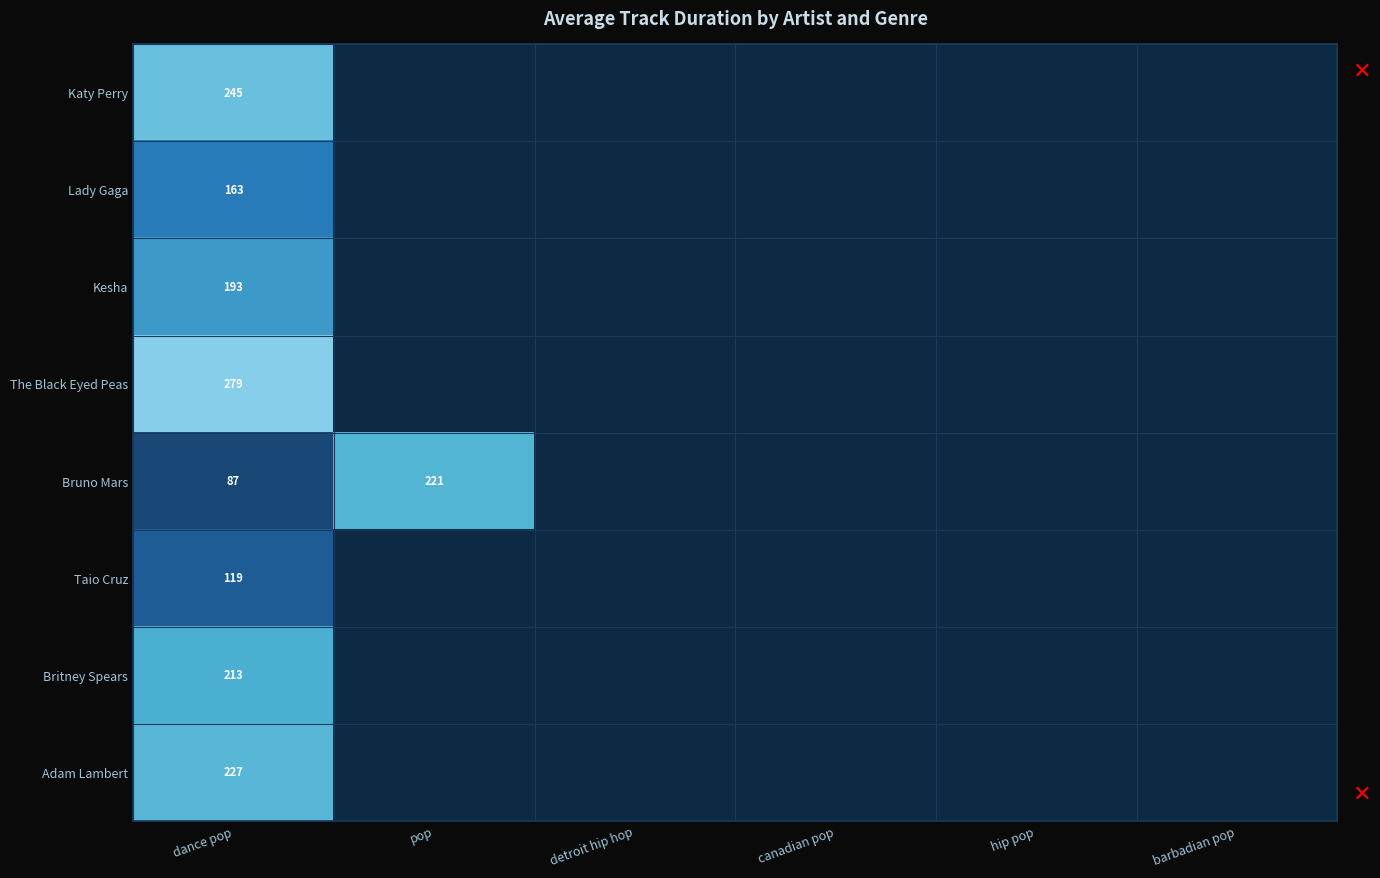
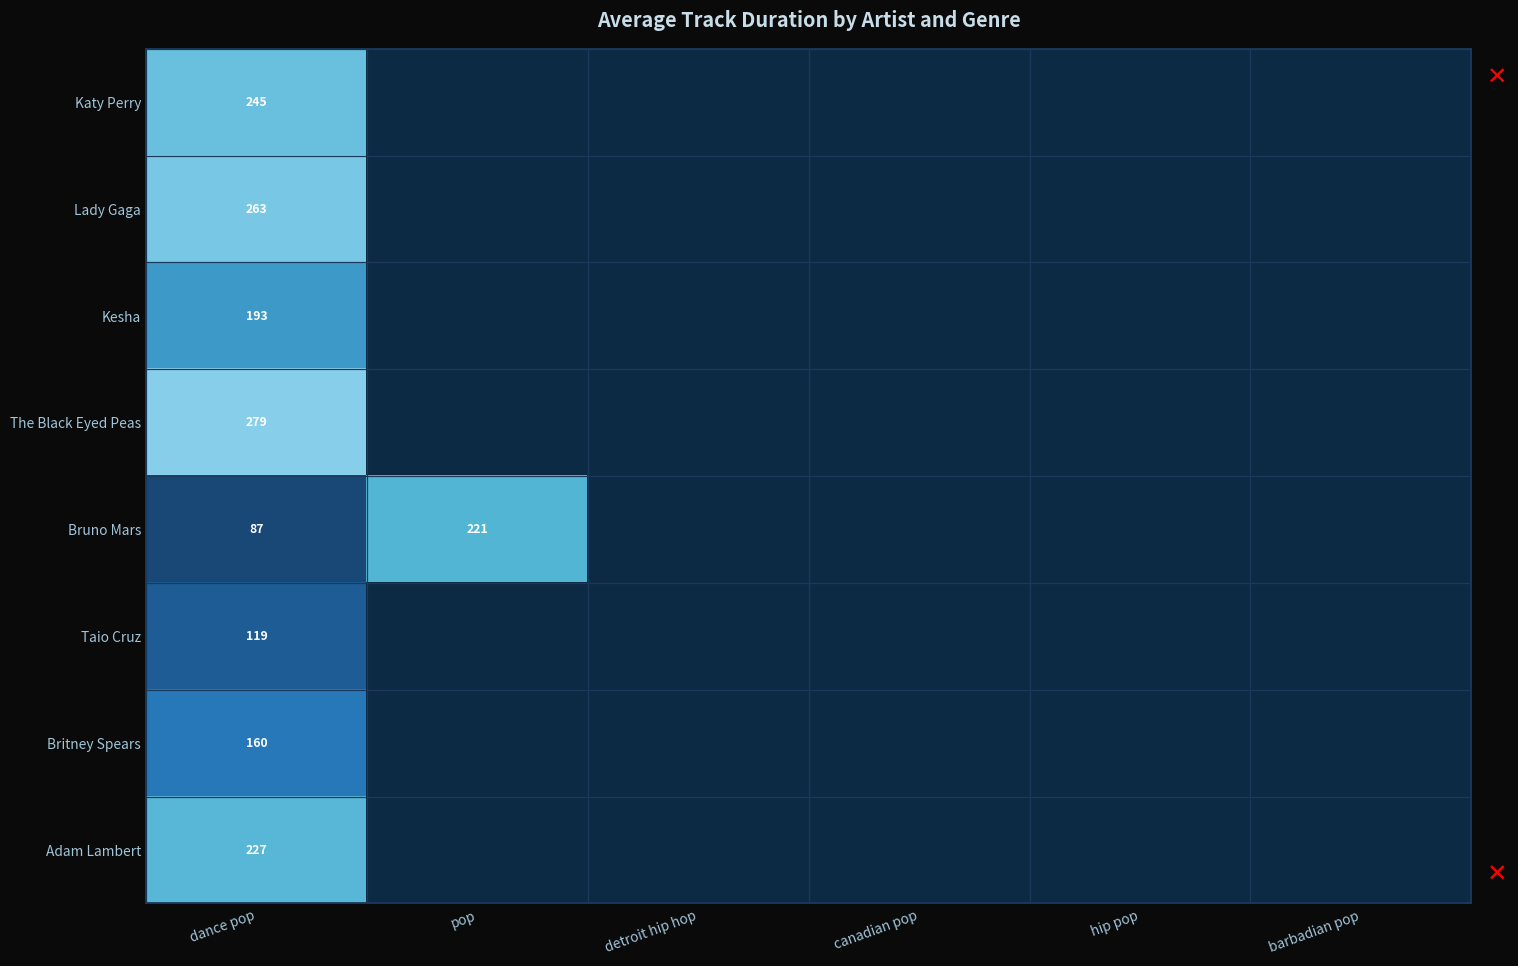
Lady Gaga, dance pop: 163 -> 263
Britney Spears, dance pop: 213 -> 160
